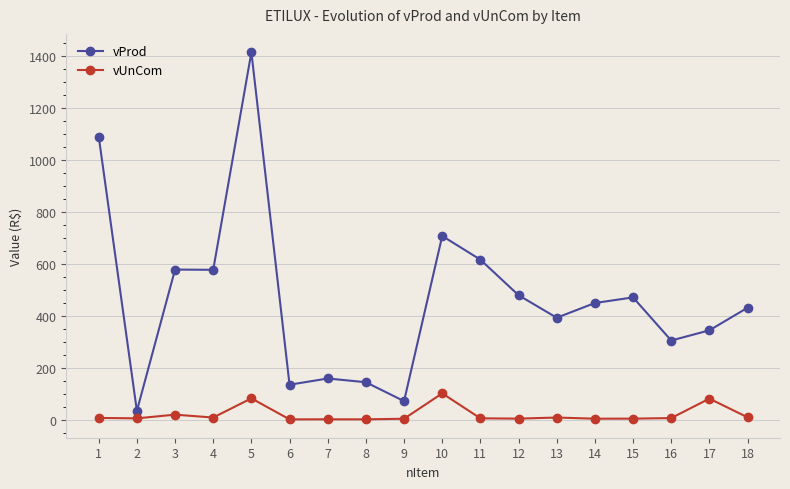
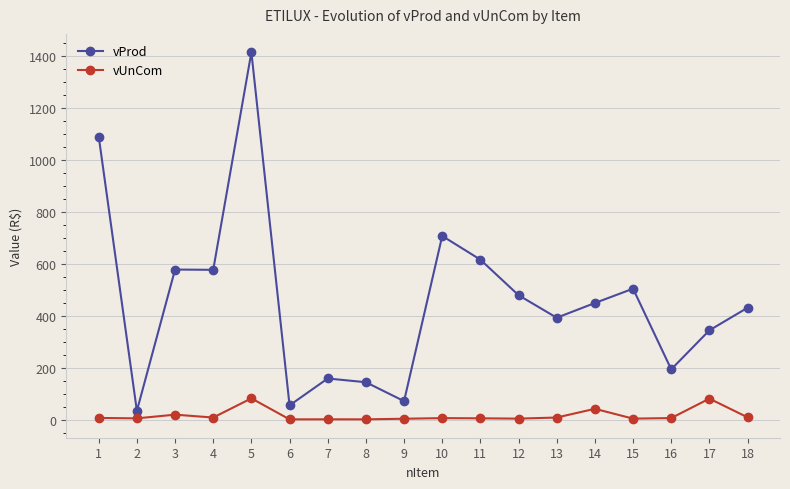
vProd, 6: 130 -> 50
vUnCom, 10: 100 -> 10
vUnCom, 14: 0 -> 40
vProd, 15: 470 -> 500
vProd, 16: 300 -> 190
